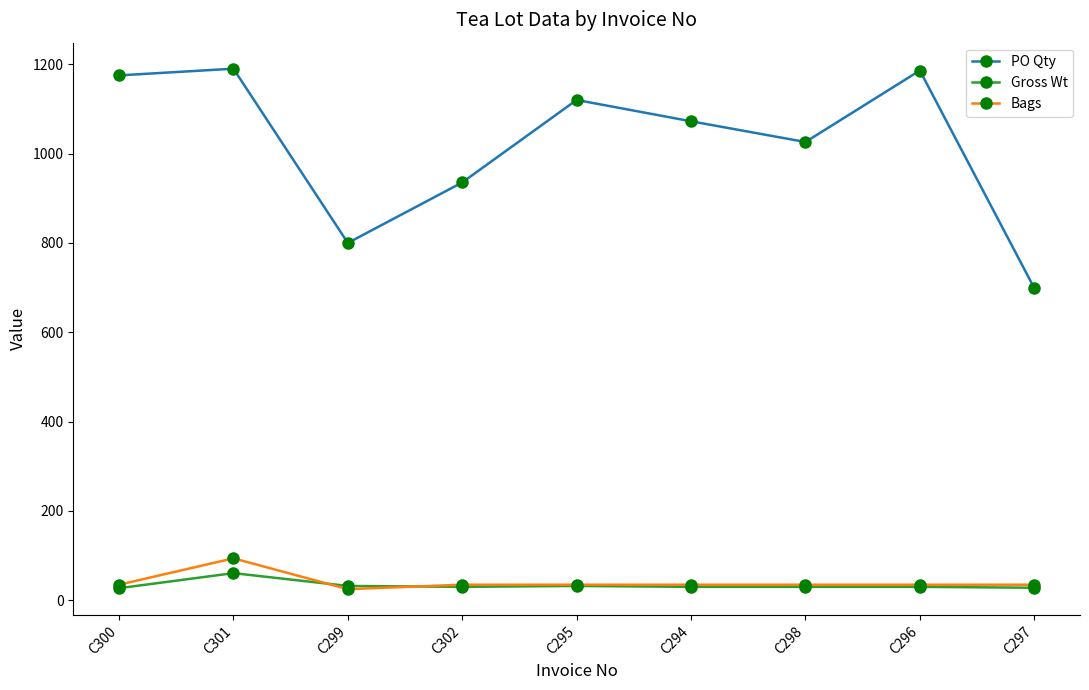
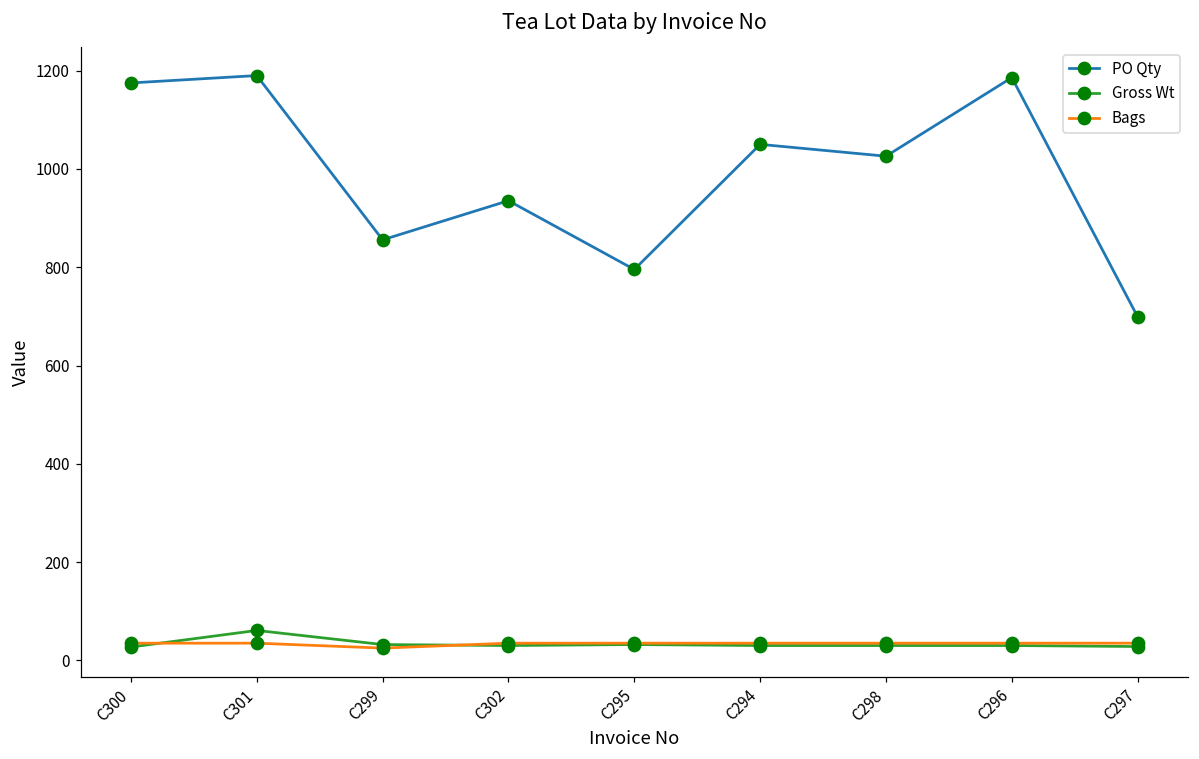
Bags, C301: 90 -> 40
PO Qty, C299: 800 -> 860
PO Qty, C295: 1120 -> 800
PO Qty, C294: 1070 -> 1050
